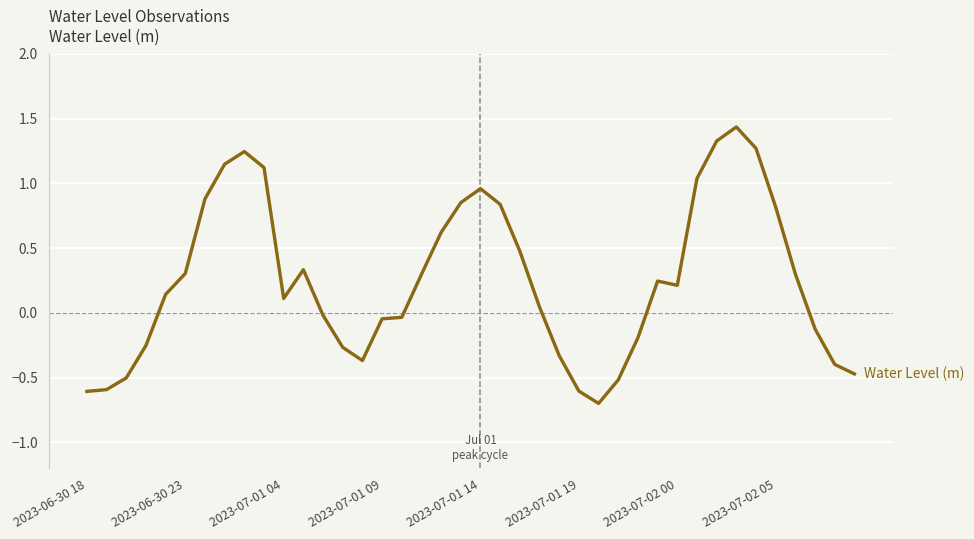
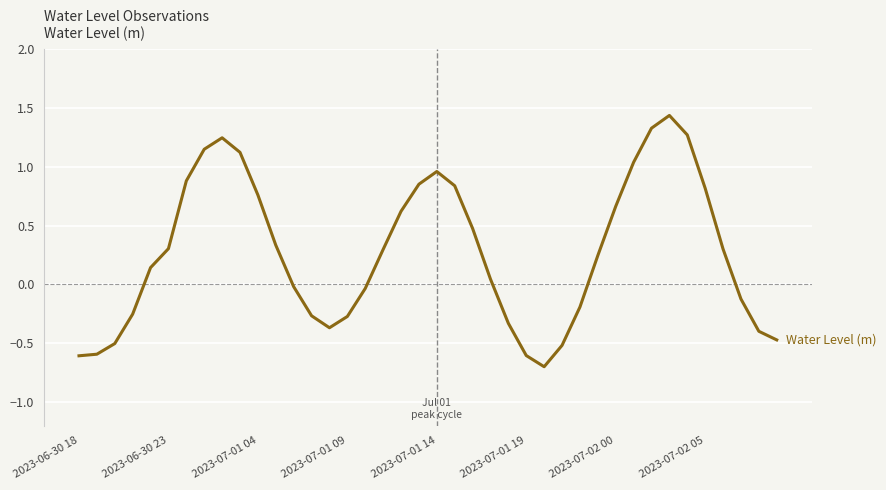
2023-07-01 04: 0.11 -> 0.76
2023-07-01 09: -0.05 -> -0.27
2023-07-02 00: 0.21 -> 0.66
